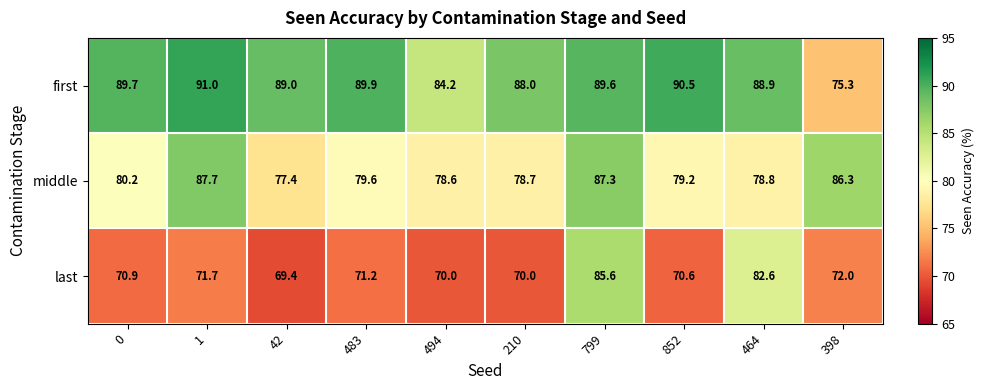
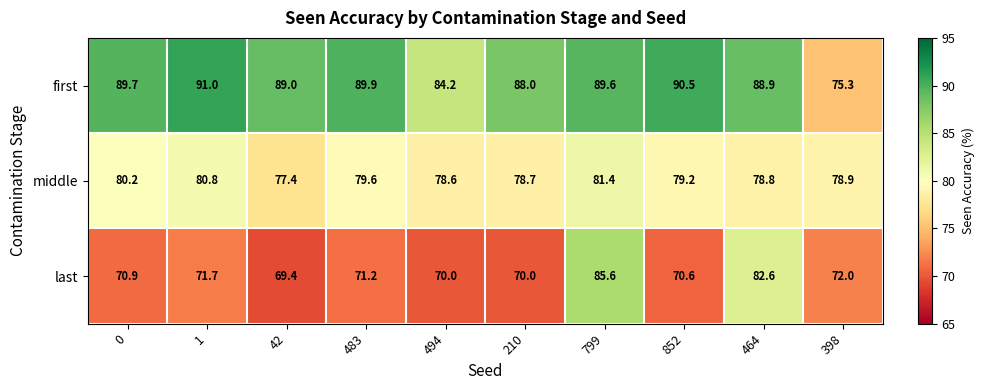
middle, 1: 87.7 -> 80.8
middle, 799: 87.3 -> 81.4
middle, 398: 86.3 -> 78.9
